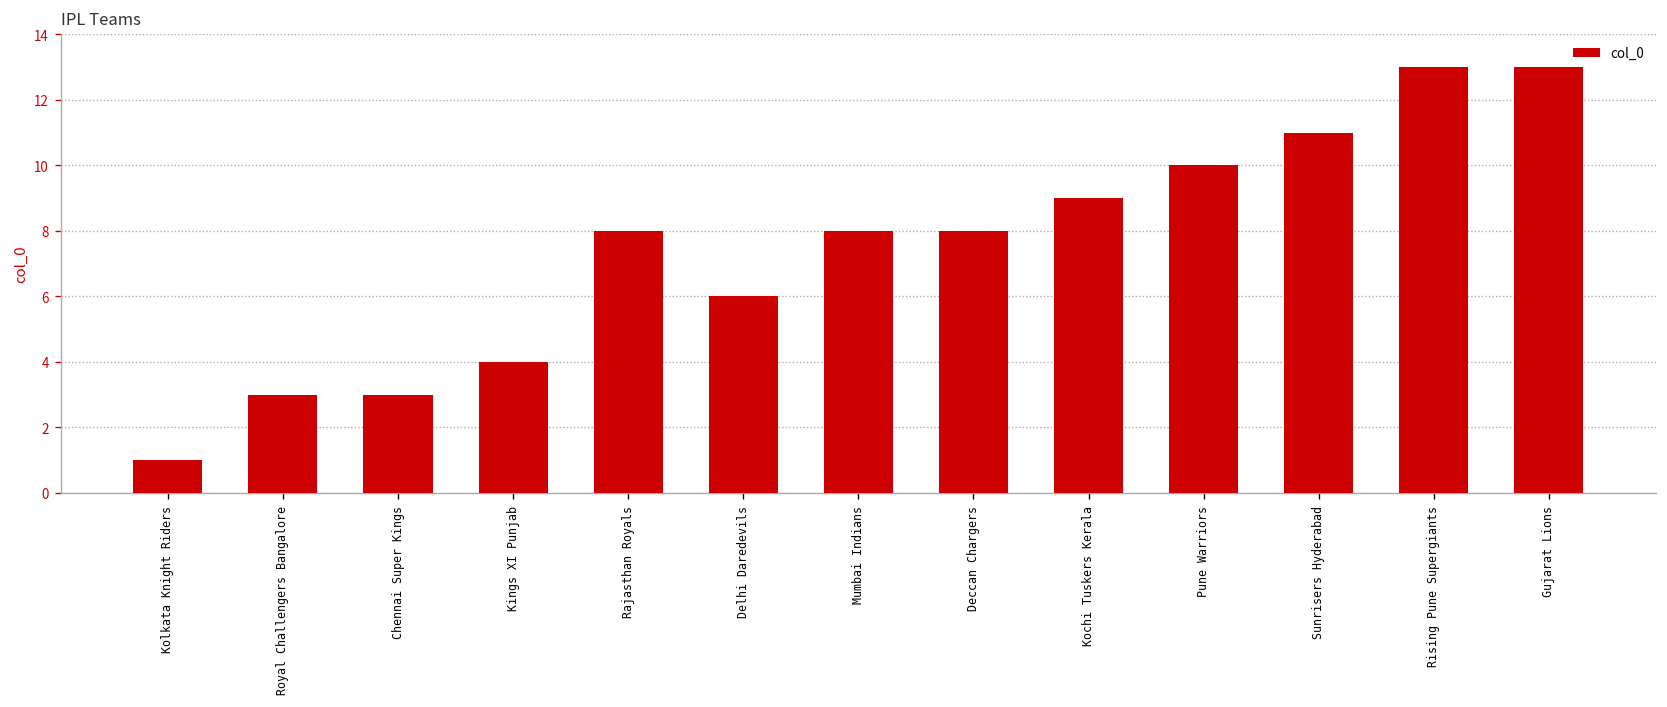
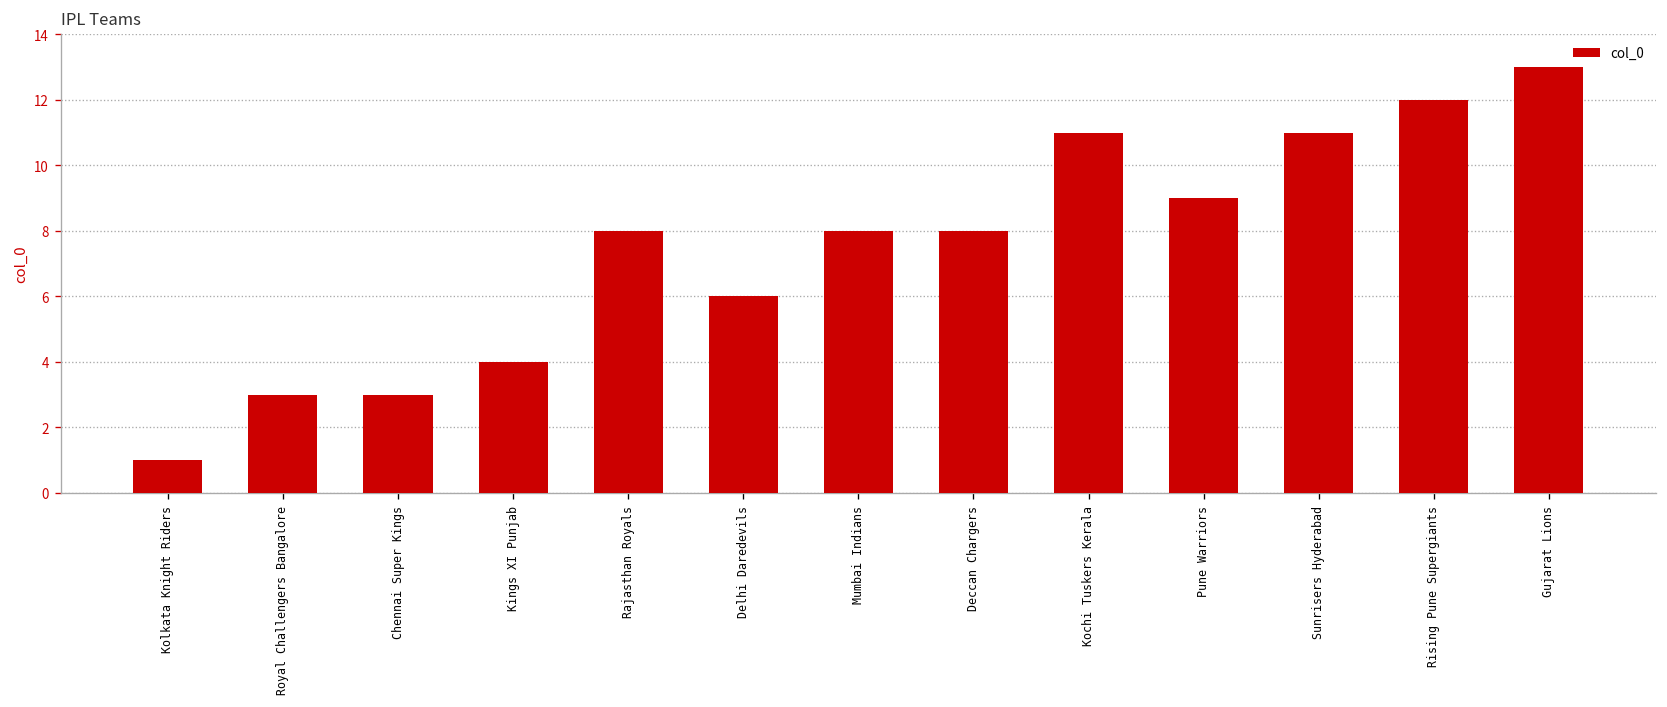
Kochi Tuskers Kerala: 9 -> 11
Pune Warriors: 10 -> 9
Rising Pune Supergiants: 13 -> 12
